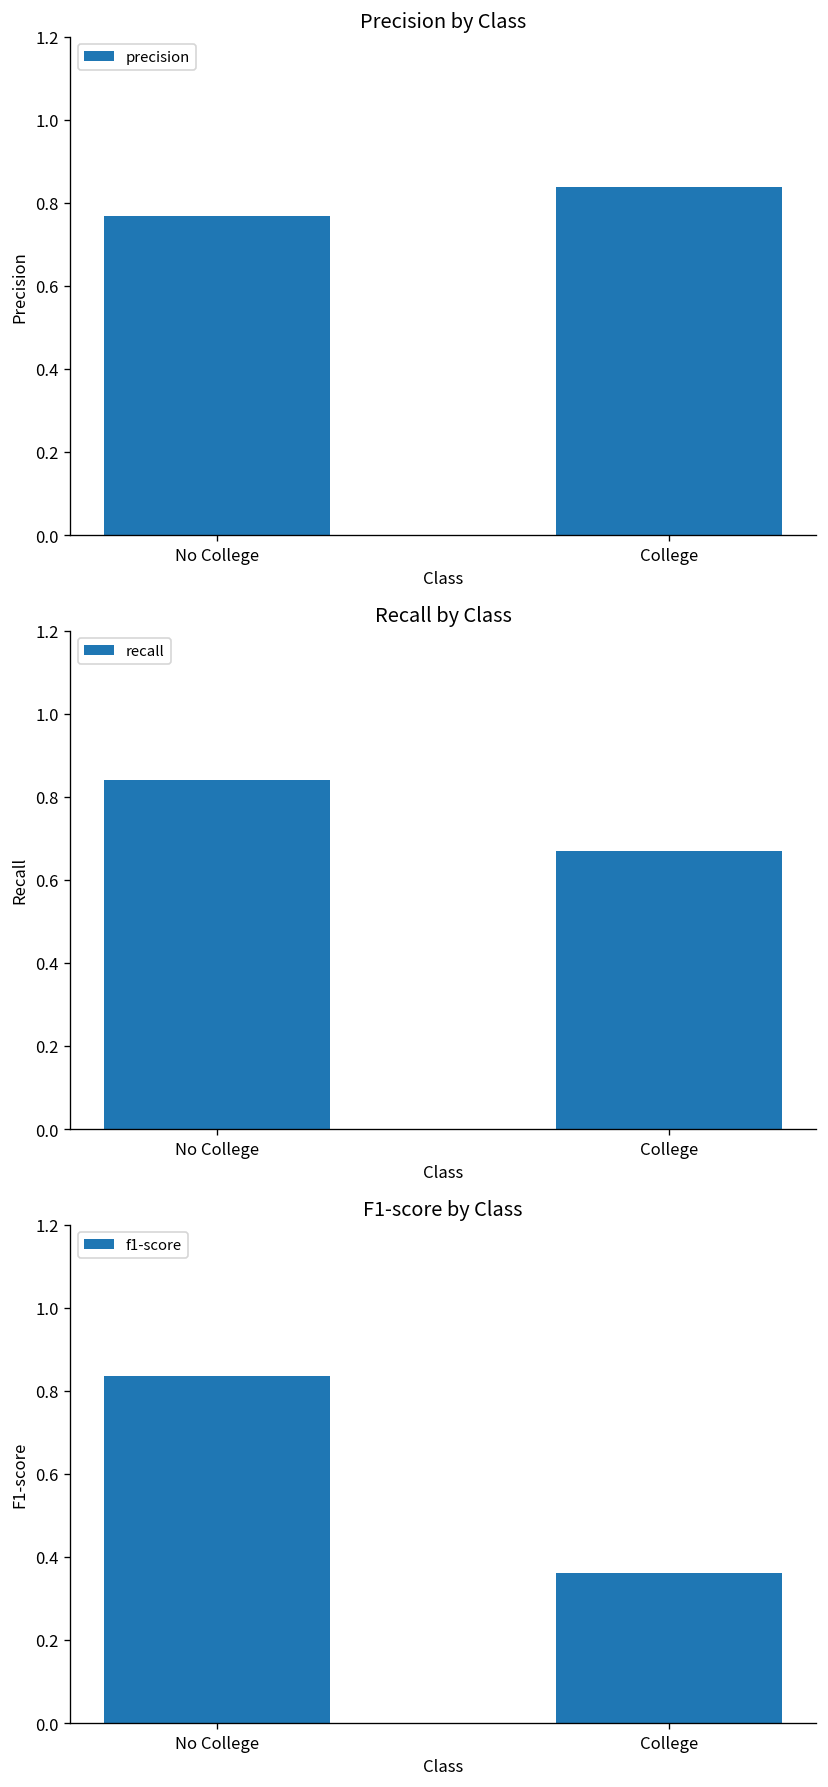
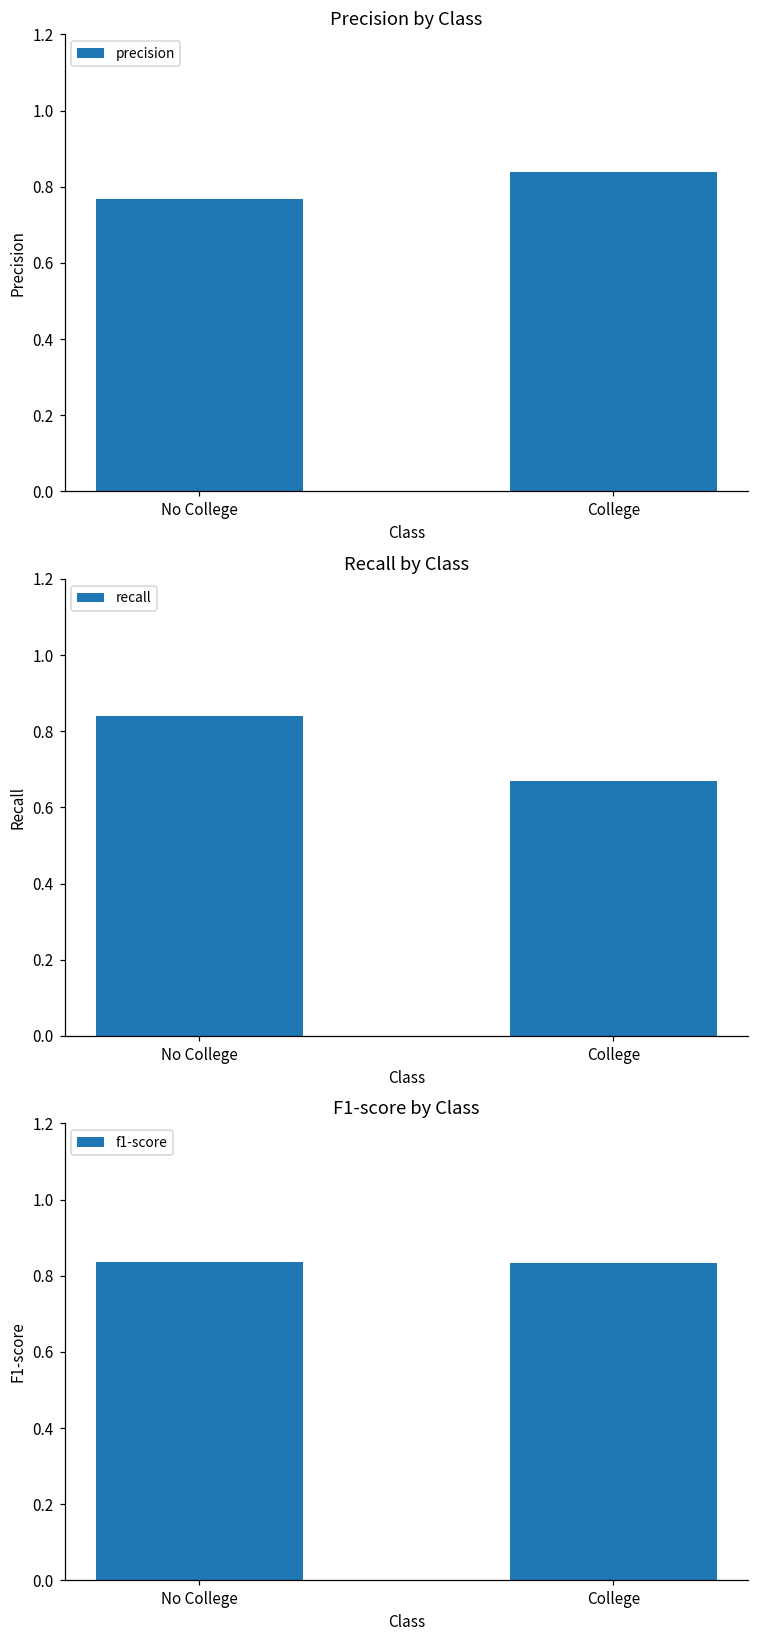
F1-score by Class, College: 0.36 -> 0.83
